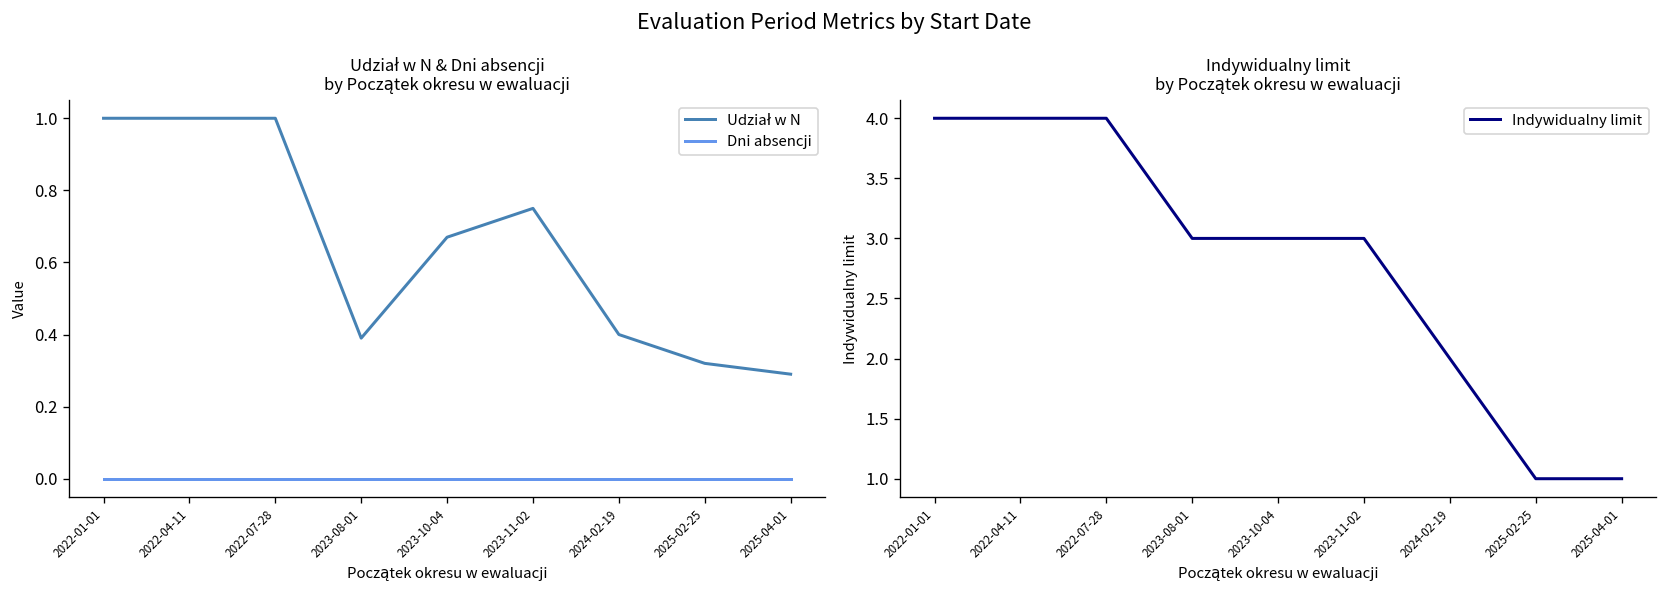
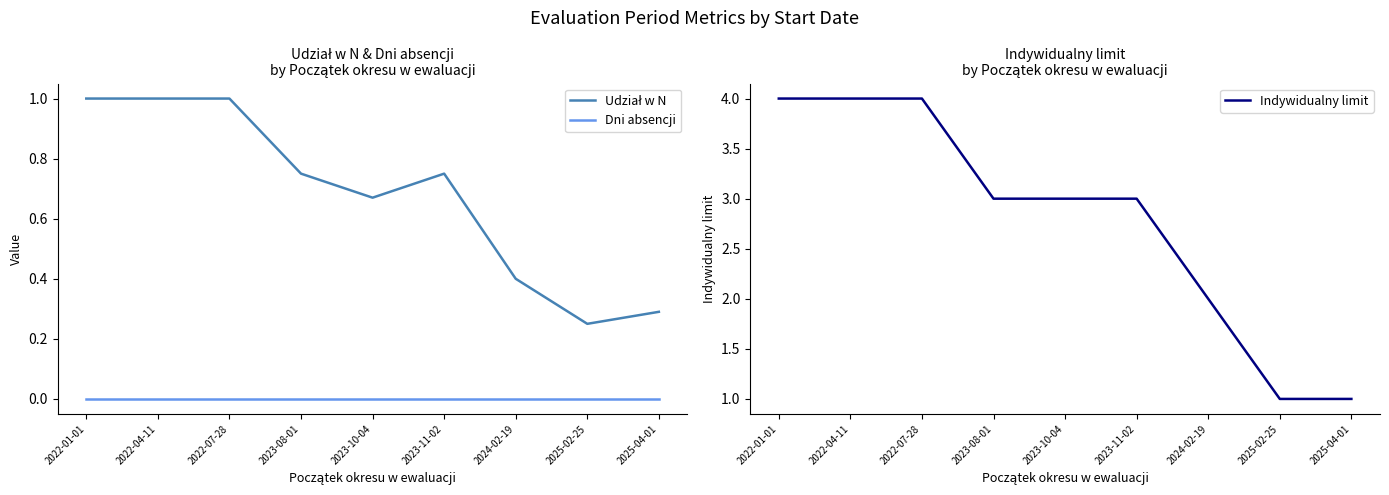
Udział w N & Dni absencji by Początek okresu w ewaluacji, Udział w N, 2023-08-01: 0.39 -> 0.75
Udział w N & Dni absencji by Początek okresu w ewaluacji, Udział w N, 2025-02-25: 0.32 -> 0.25
